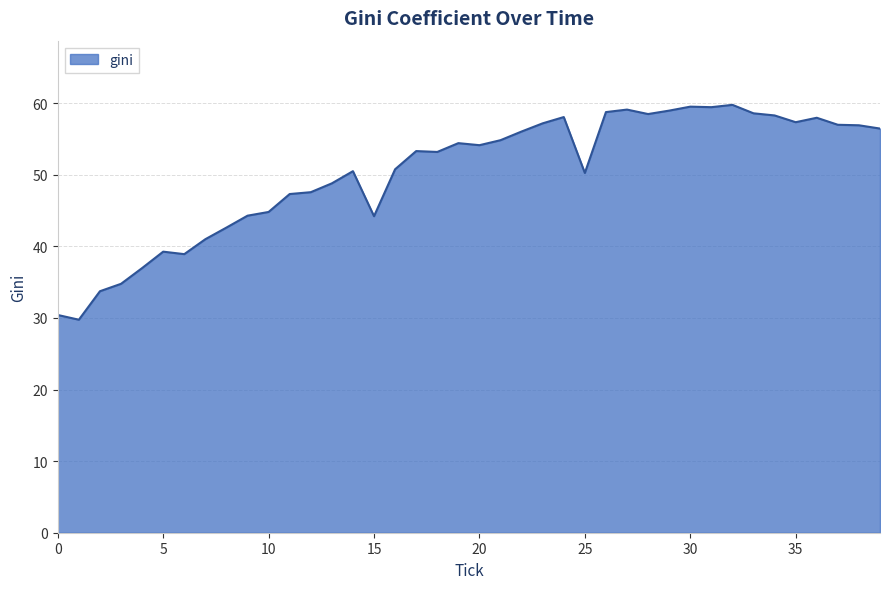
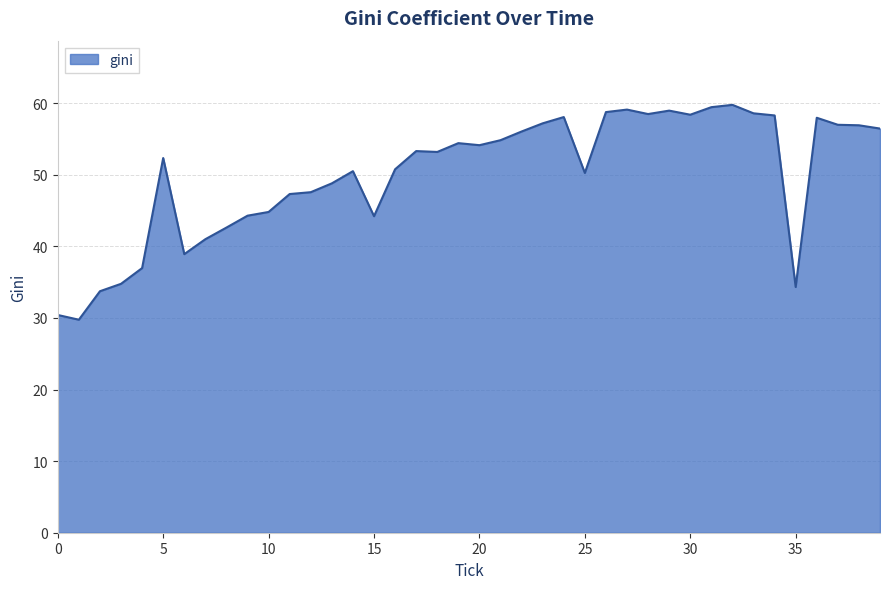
5: 39 -> 52
30: 60 -> 58
35: 57 -> 34
